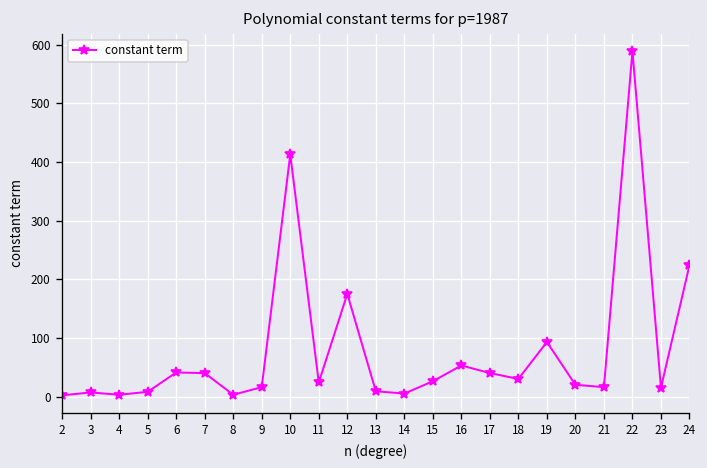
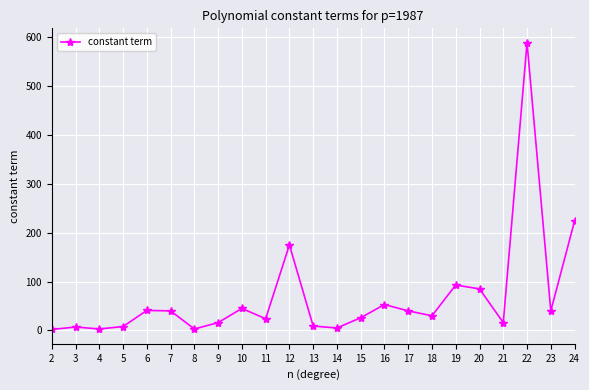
10: 410 -> 50
20: 20 -> 90
23: 20 -> 40
